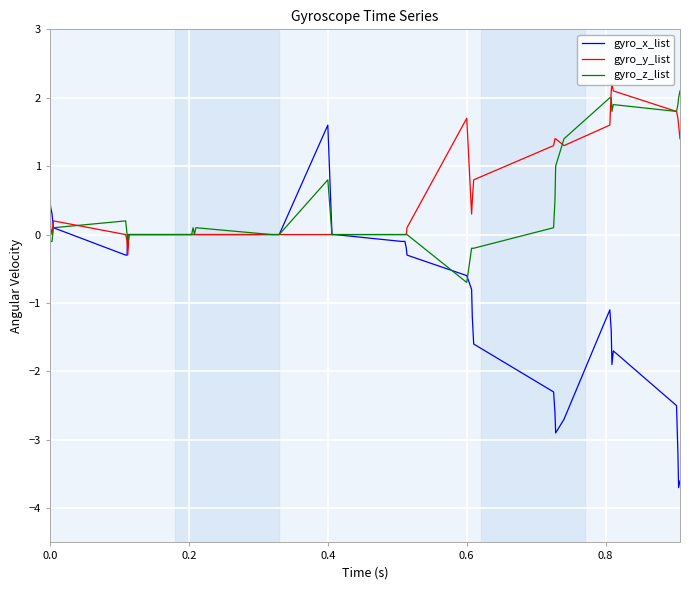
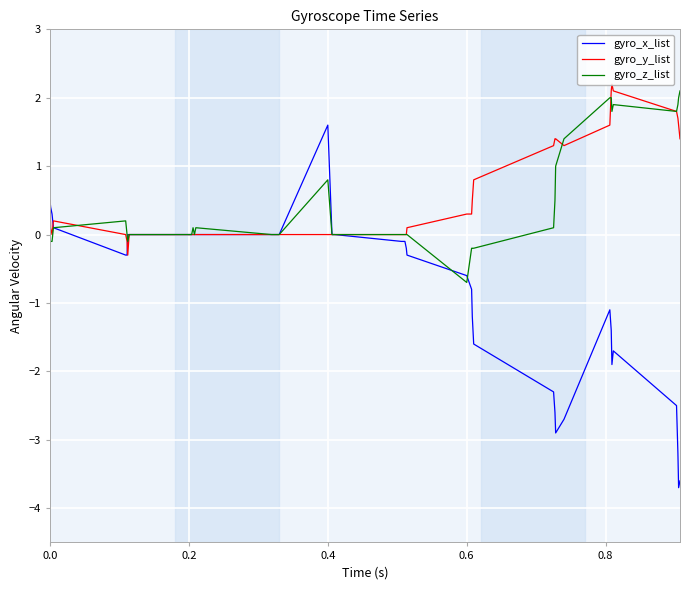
gyro_y_list, 0.6: 1.7 -> 0.3
